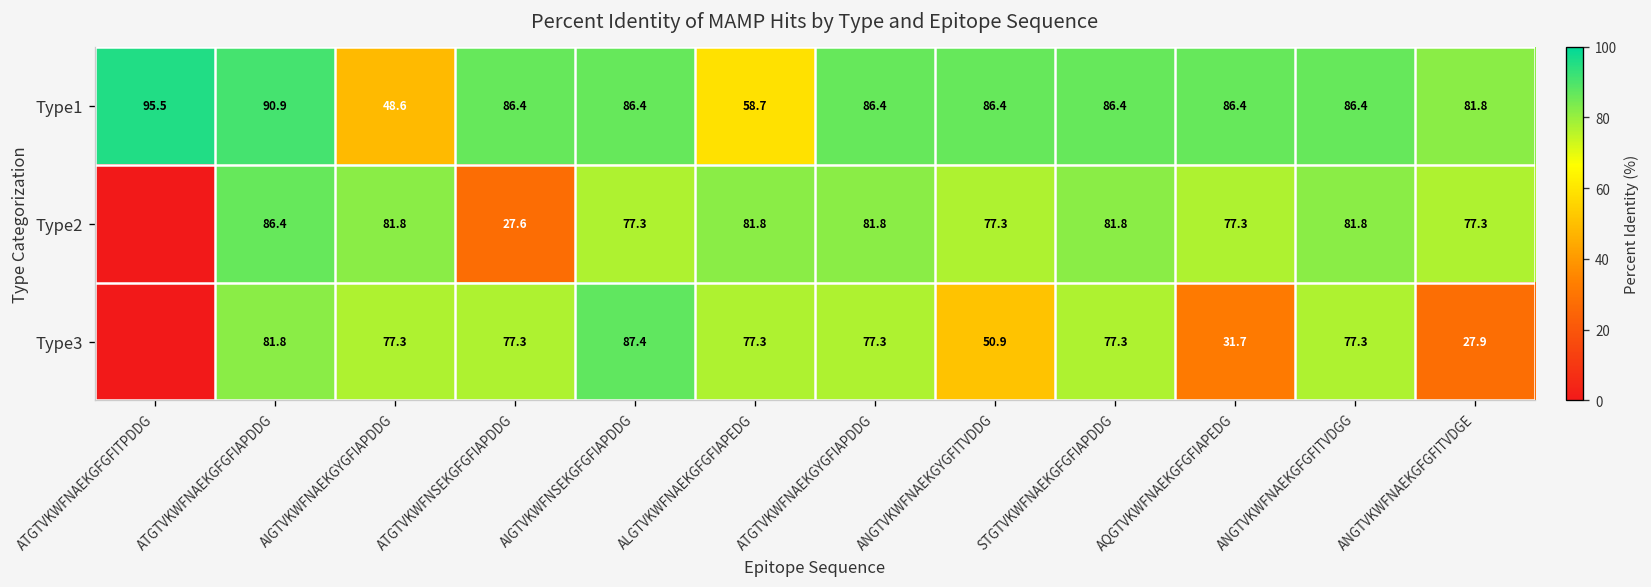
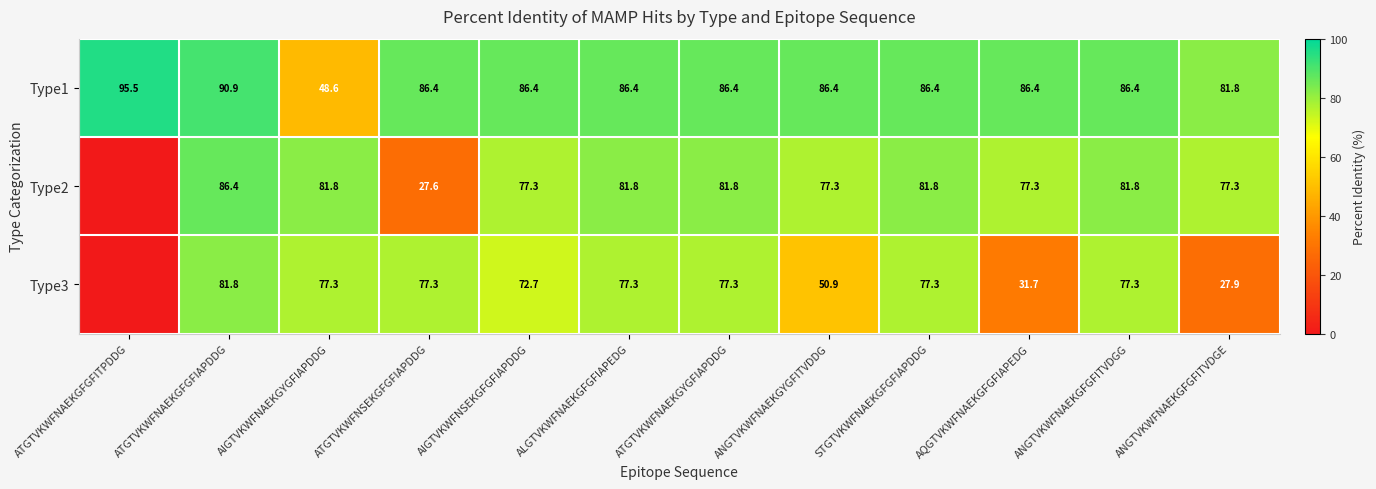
Type1, ALGTVKWFNAEKGFGFIAPEDG: 58.7 -> 86.4
Type3, AIGTVKWFNSEKGFGFIAPDDG: 87.4 -> 72.7
